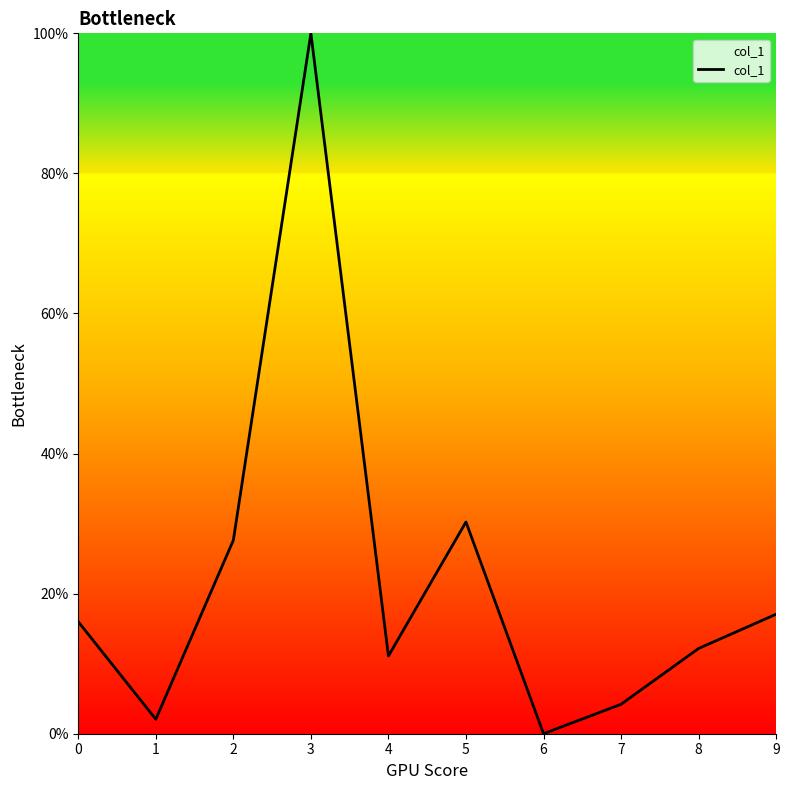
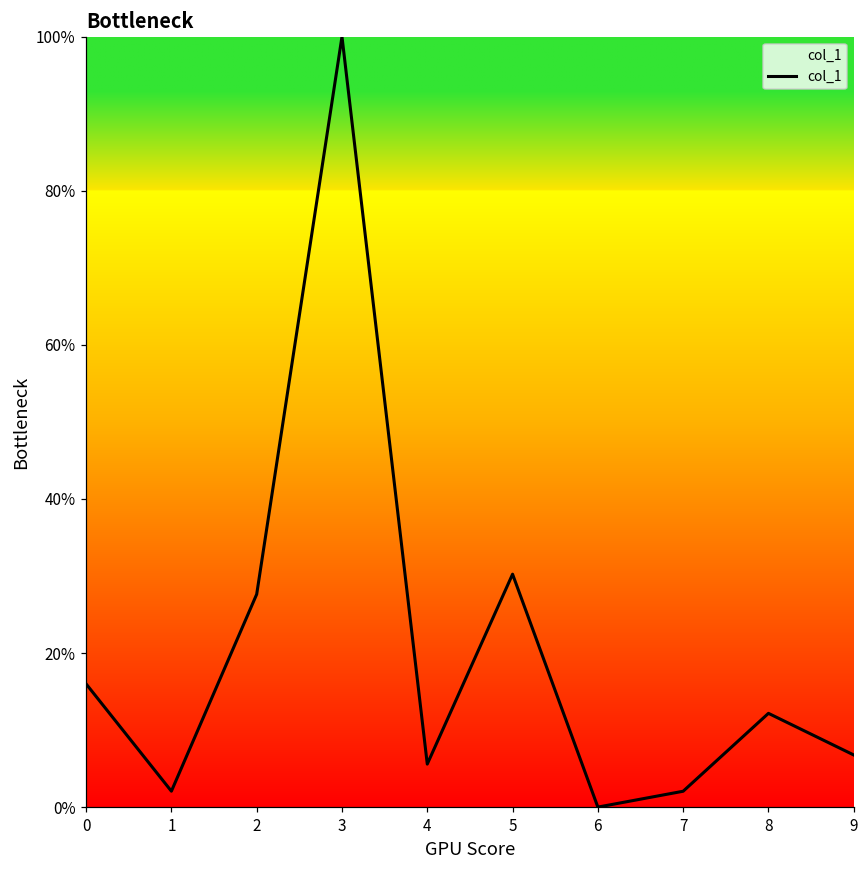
4: 11% -> 6%
7: 4% -> 2%
9: 17% -> 7%
